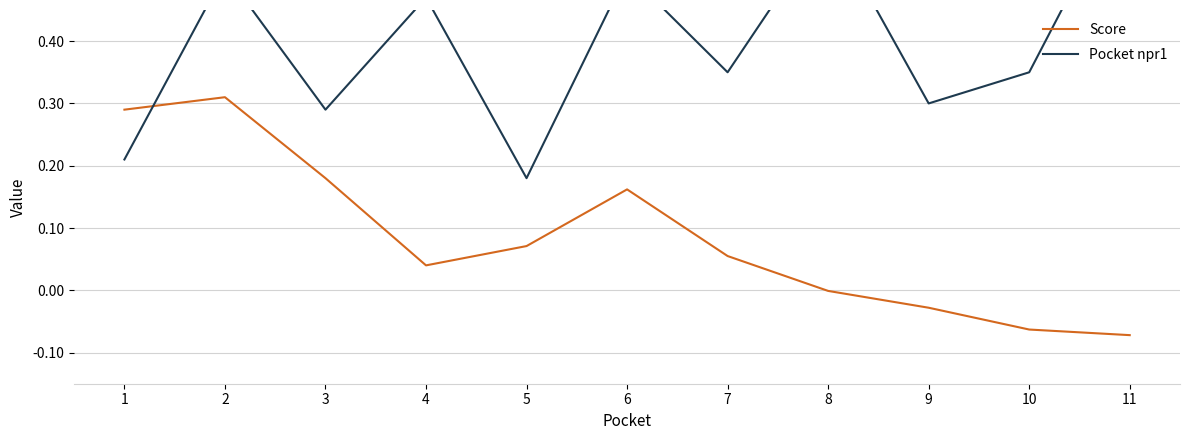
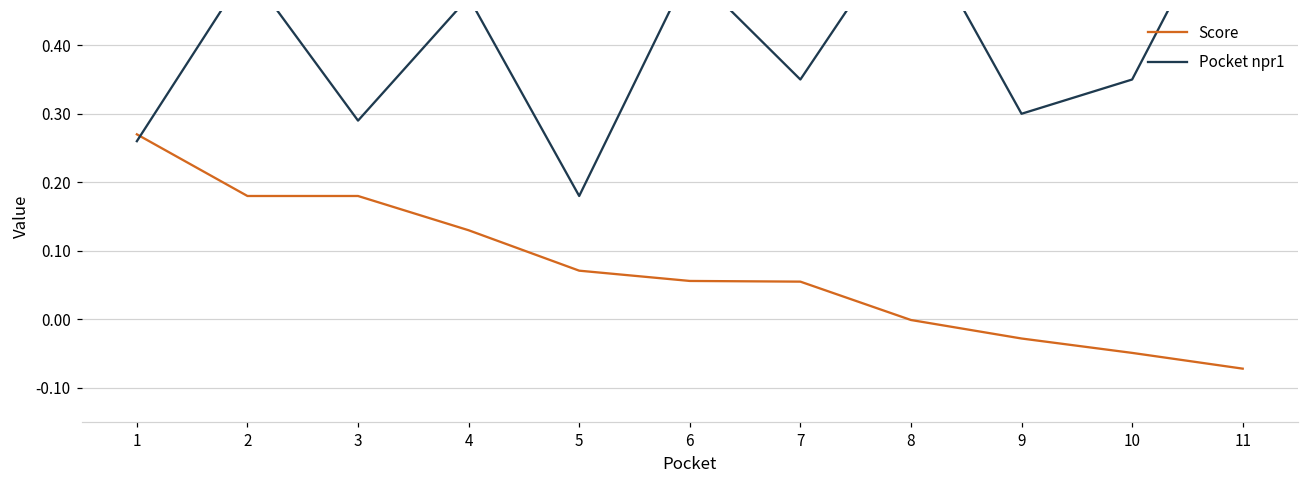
Score, 1: 0.29 -> 0.27
Pocket npr1, 1: 0.21 -> 0.26
Score, 2: 0.31 -> 0.18
Score, 4: 0.04 -> 0.13
Score, 6: 0.16 -> 0.06
Score, 10: -0.06 -> -0.05
